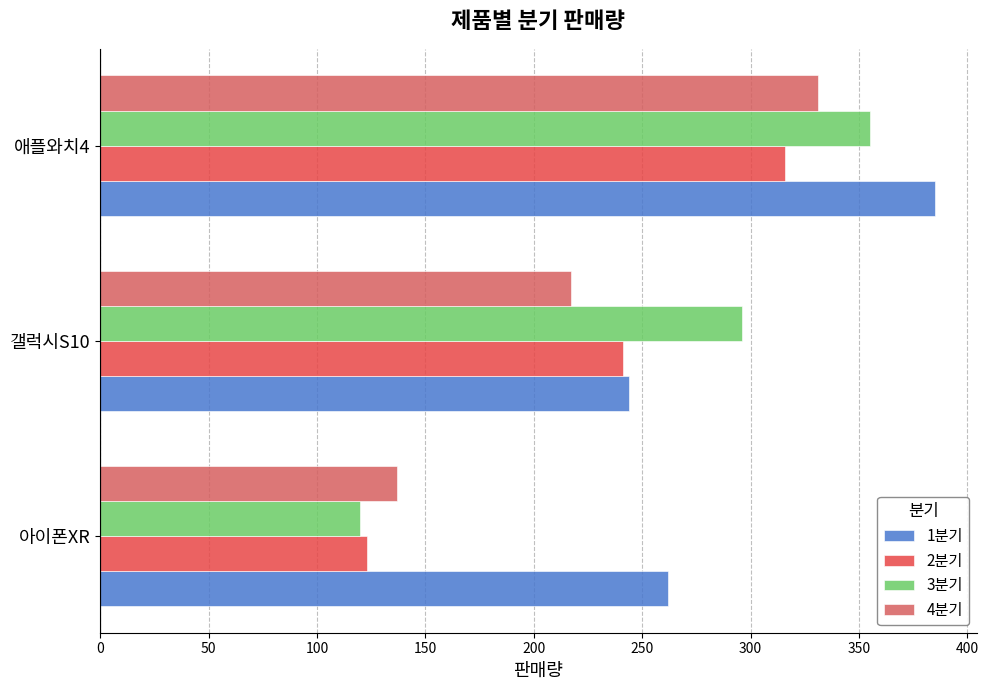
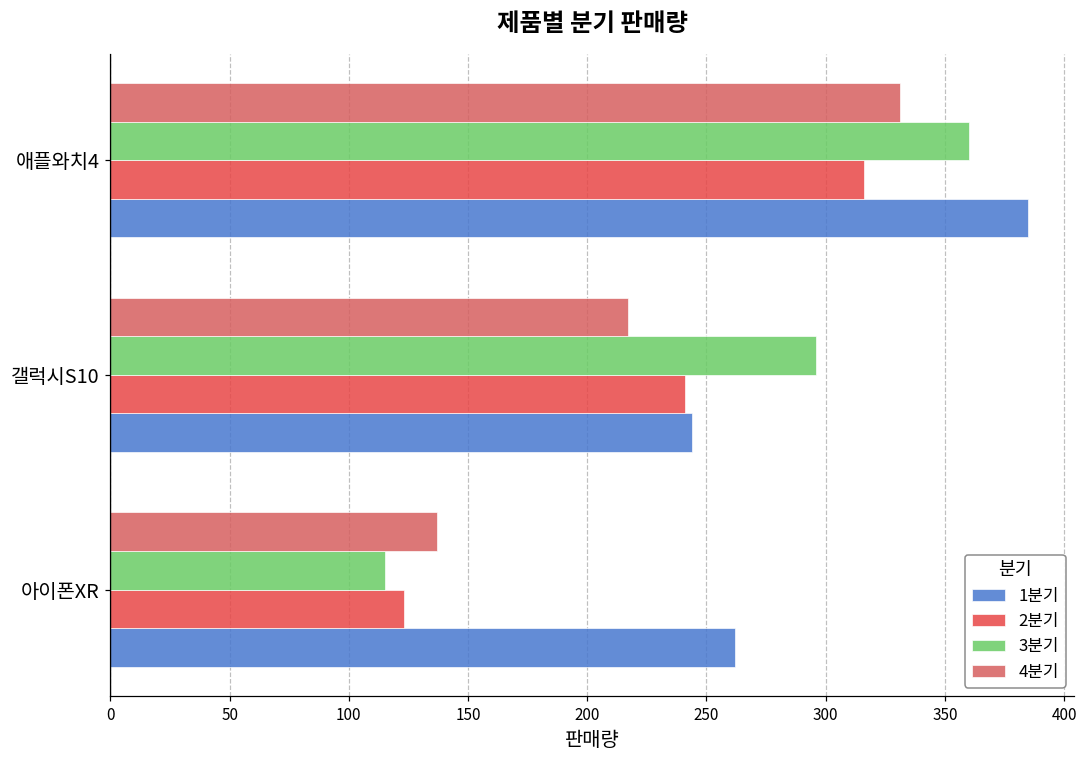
3분기, 애플와치4: 355 -> 360
3분기, 아이폰XR: 120 -> 115
